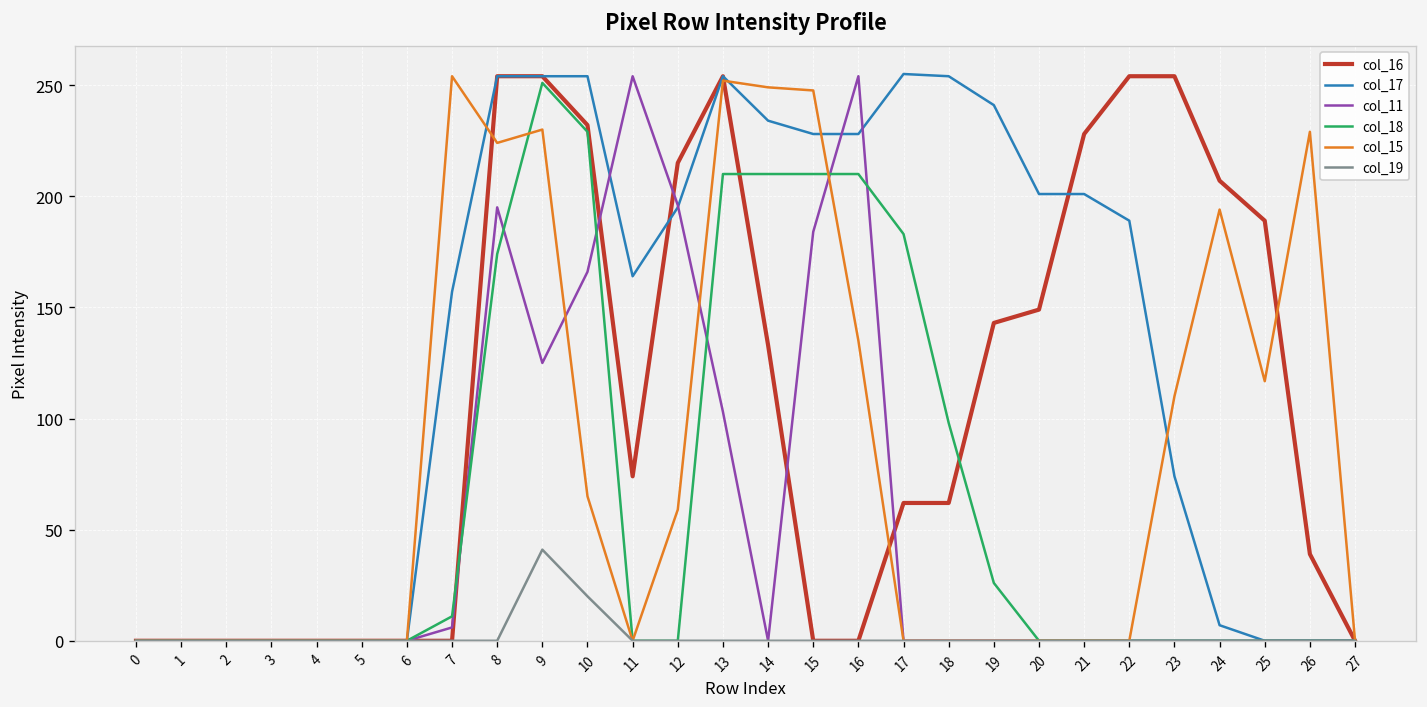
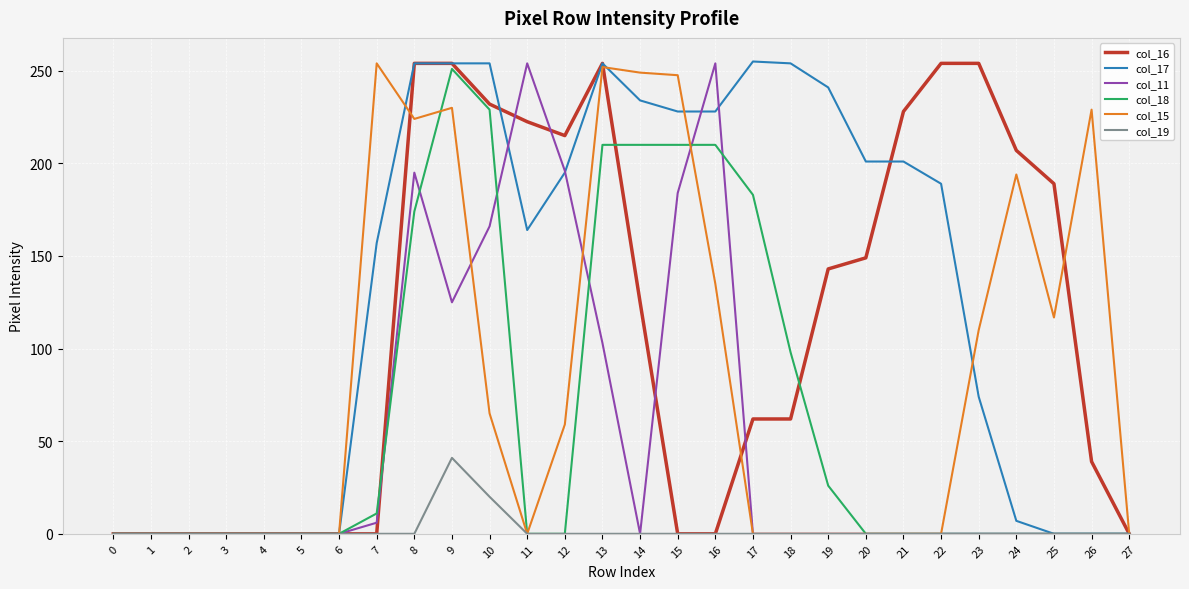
col_16, 11: 74 -> 223
col_16, 14: 133 -> 125
